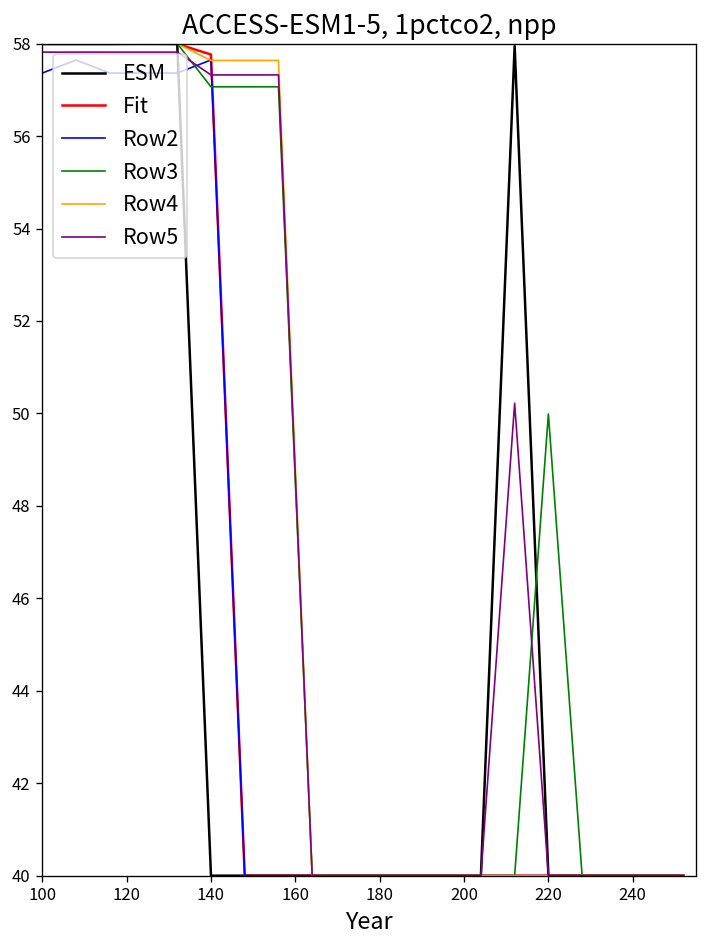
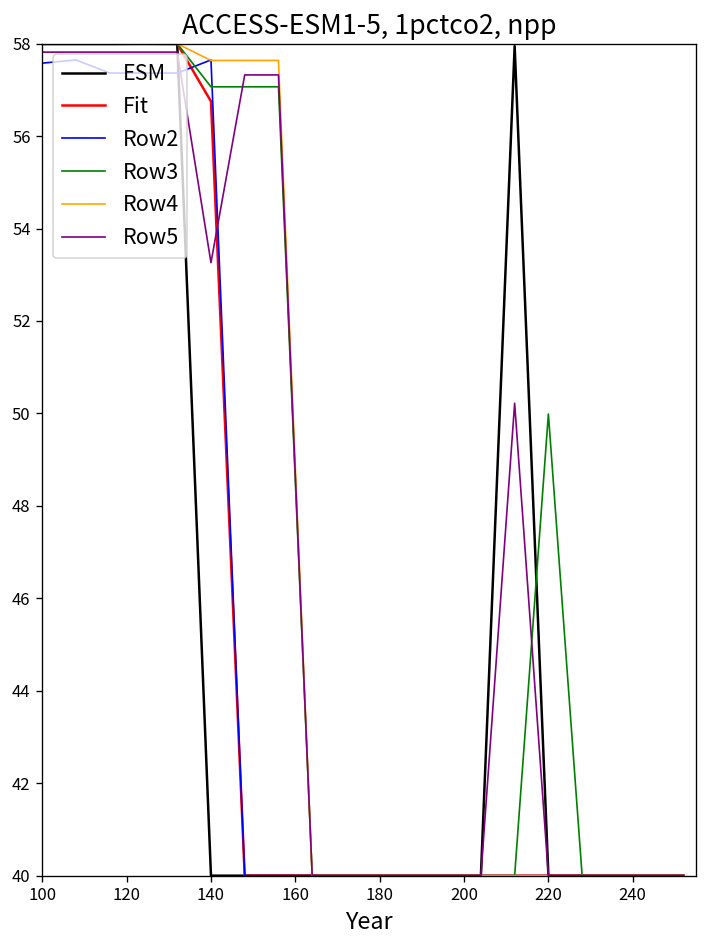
Row2, 100: 57.4 -> 57.6
Fit, 140: 57.8 -> 56.7
Row5, 140: 57.3 -> 53.3
